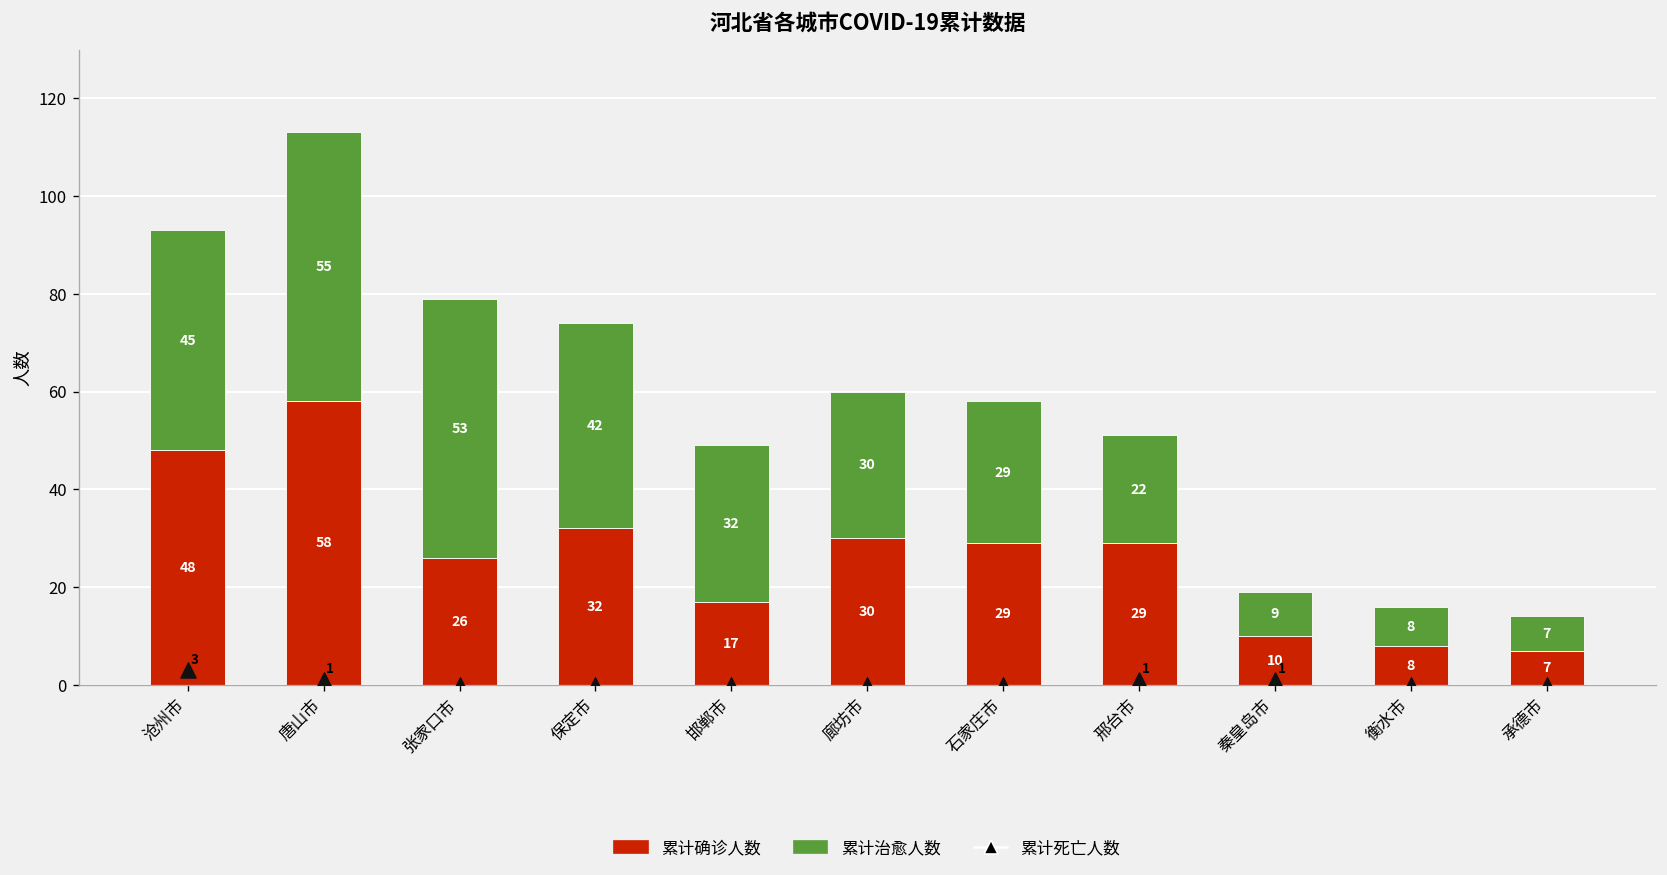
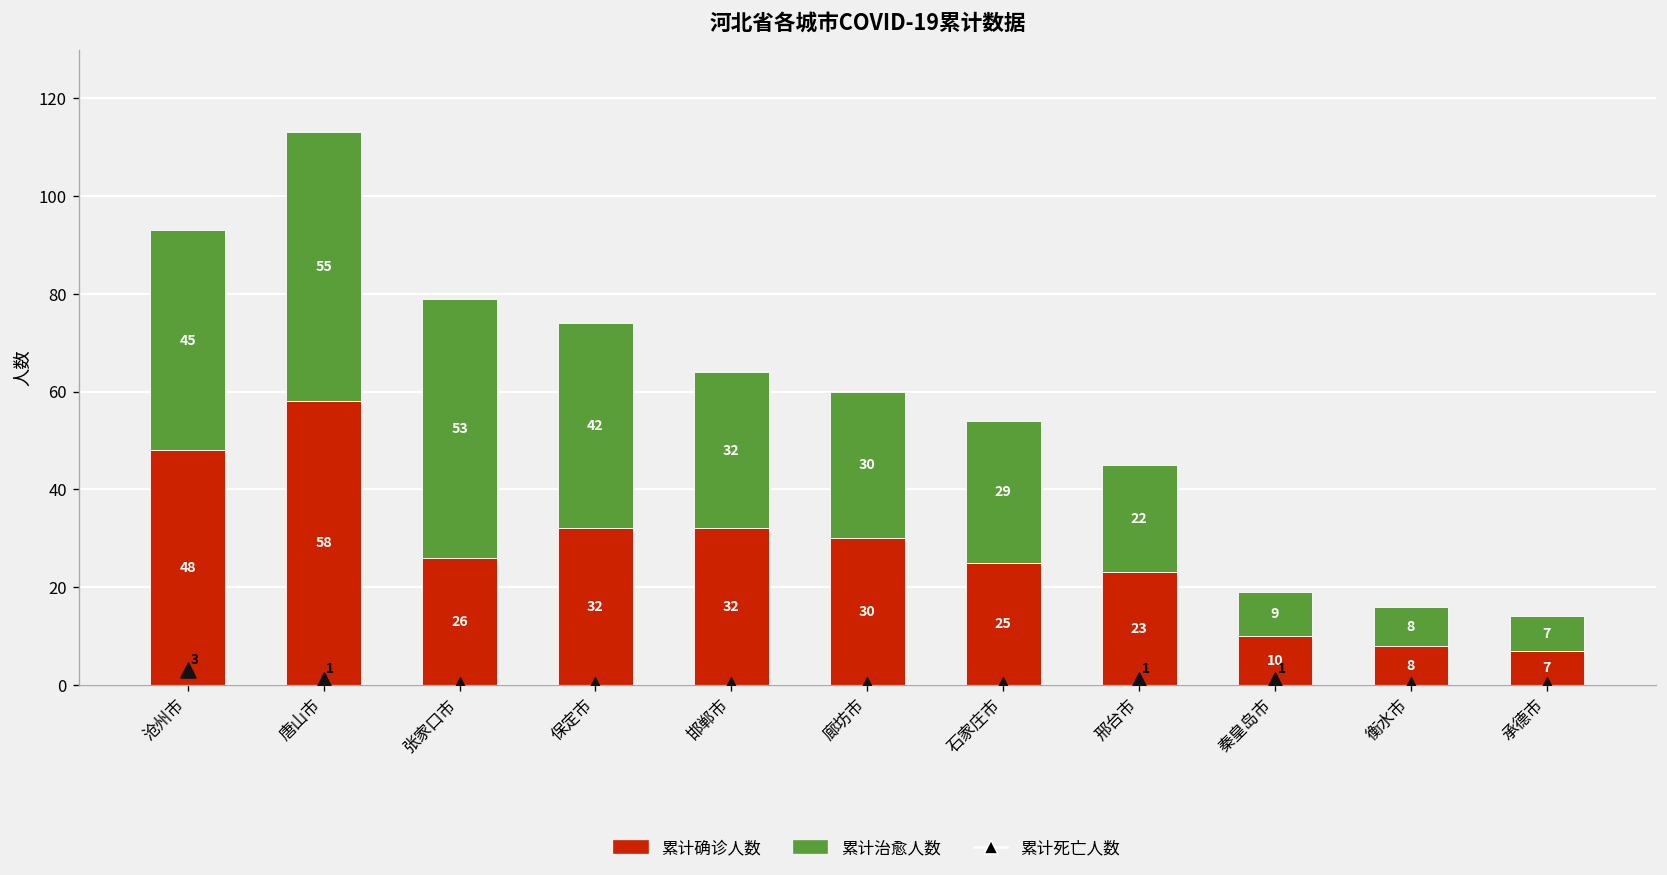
累计确诊人数, 邯郸市: 17 -> 32
累计确诊人数, 石家庄市: 29 -> 25
累计确诊人数, 邢台市: 29 -> 23
